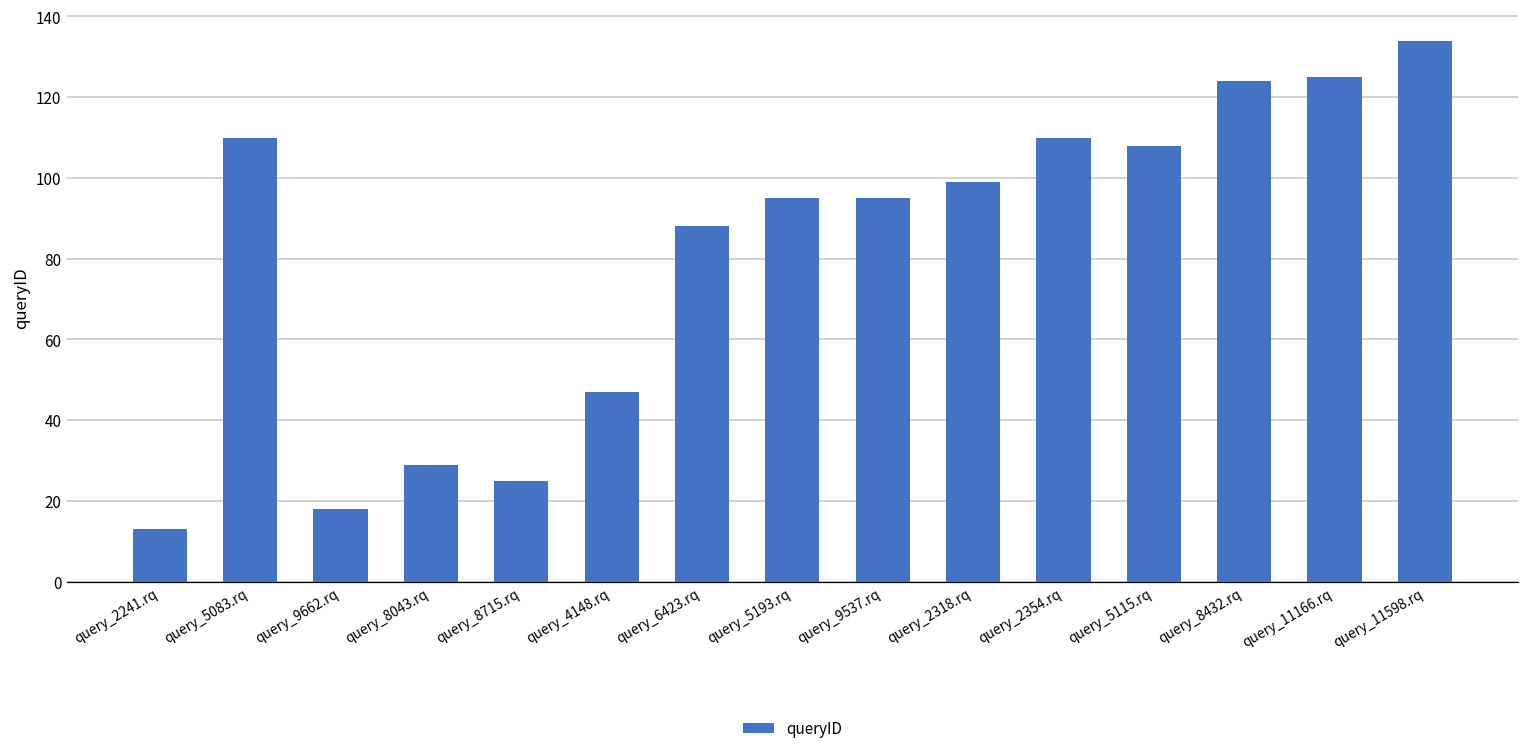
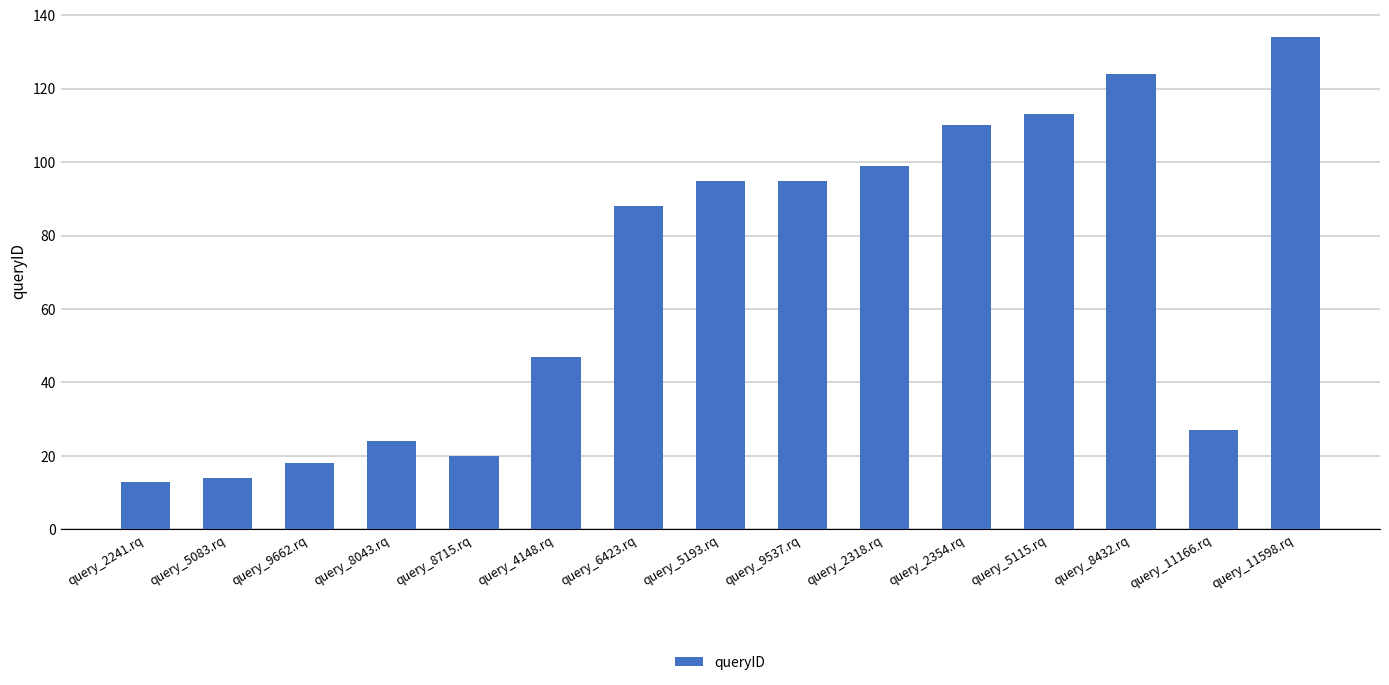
query_5083.rq: 110 -> 14
query_8043.rq: 29 -> 24
query_8715.rq: 25 -> 20
query_5115.rq: 108 -> 113
query_11166.rq: 125 -> 27
